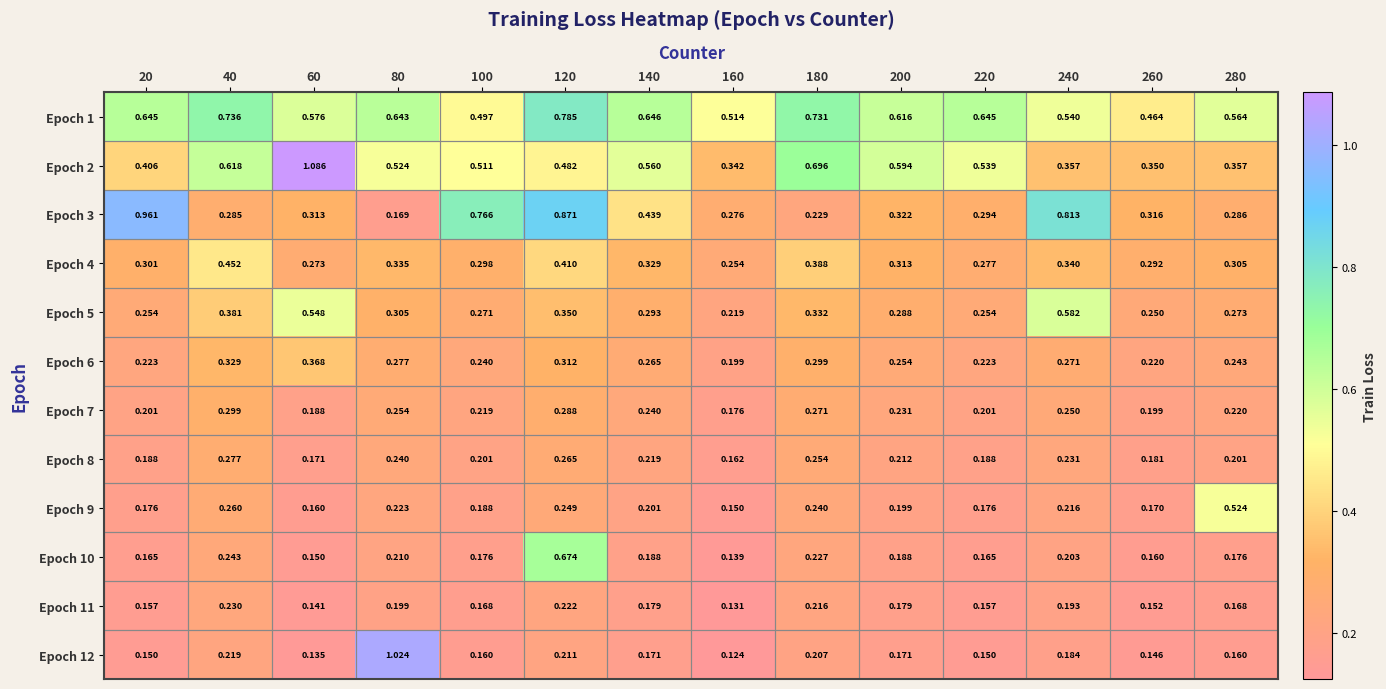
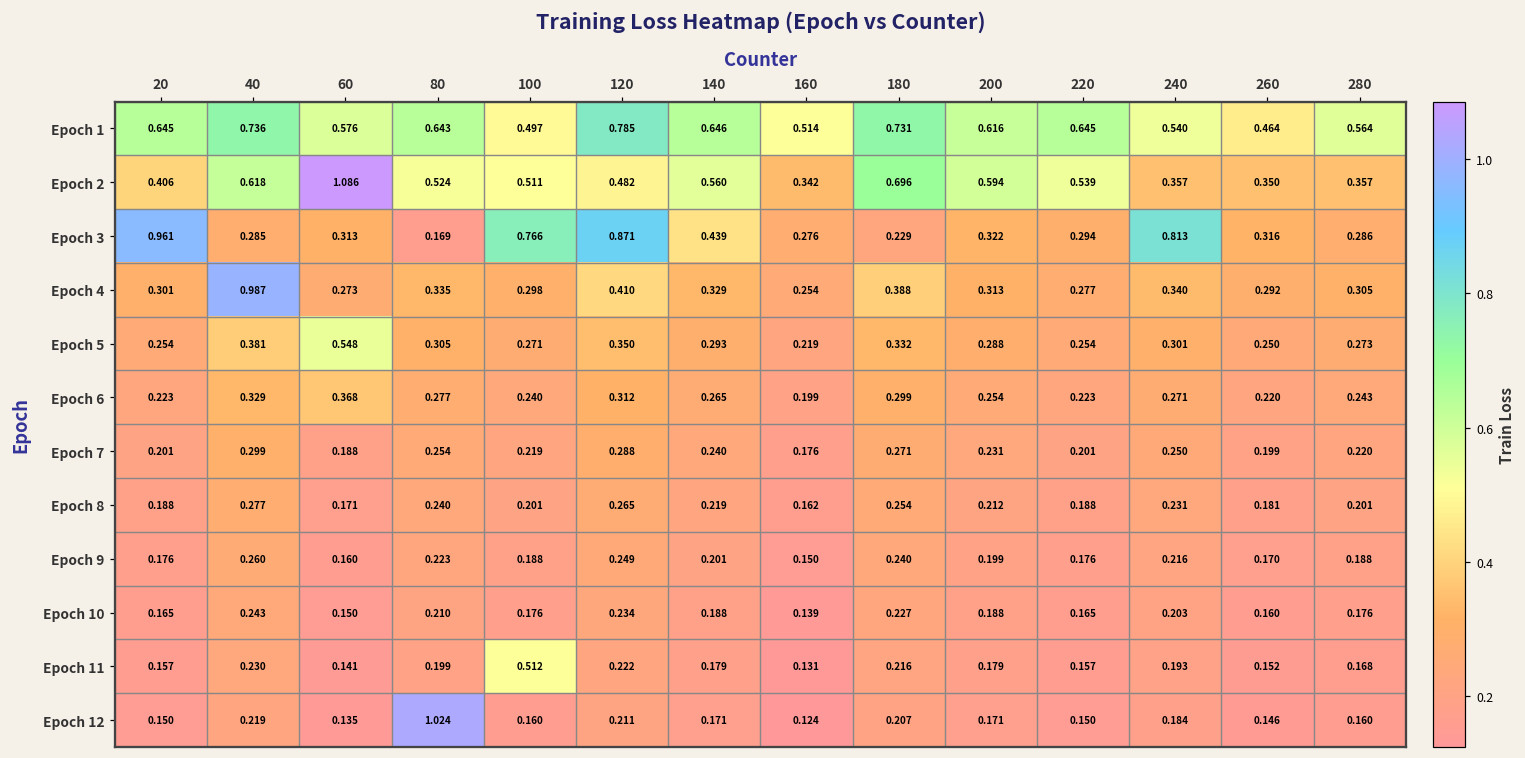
Epoch 4, 40: 0.452 -> 0.987
Epoch 5, 240: 0.582 -> 0.301
Epoch 9, 280: 0.524 -> 0.188
Epoch 10, 120: 0.674 -> 0.234
Epoch 11, 100: 0.168 -> 0.512
